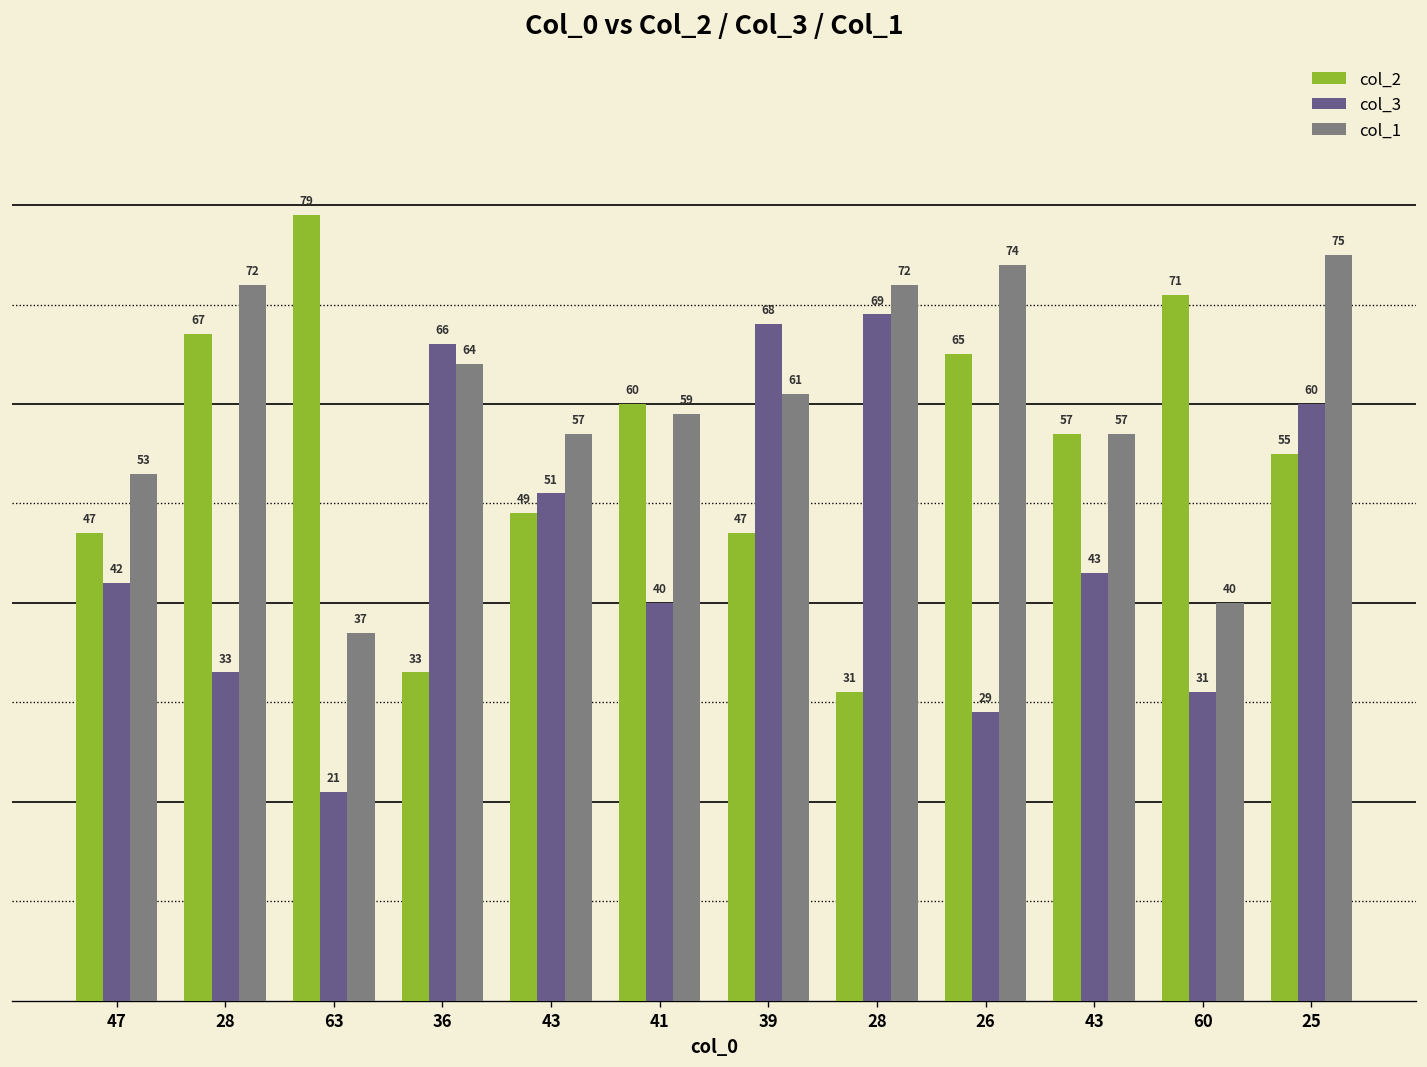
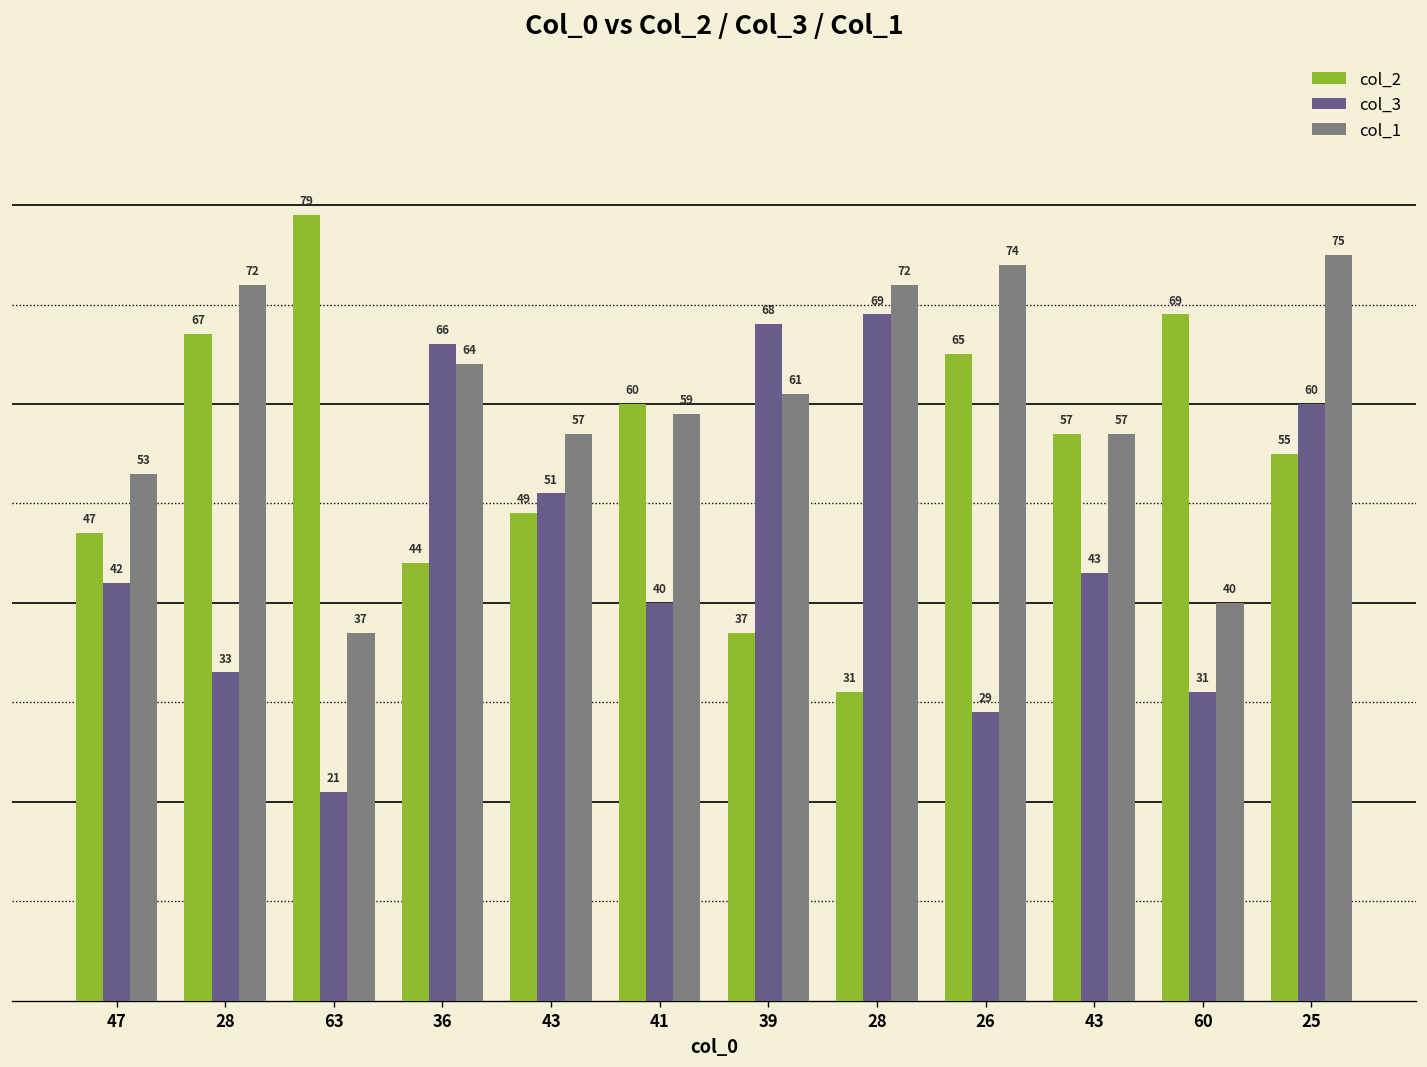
col_2, 36: 33 -> 44
col_2, 39: 47 -> 37
col_2, 60: 71 -> 69
